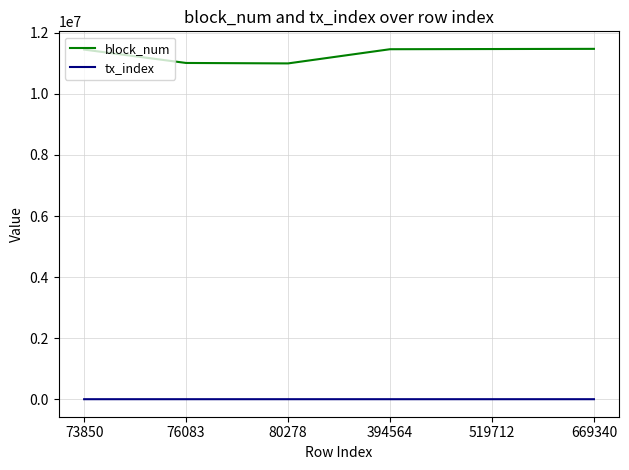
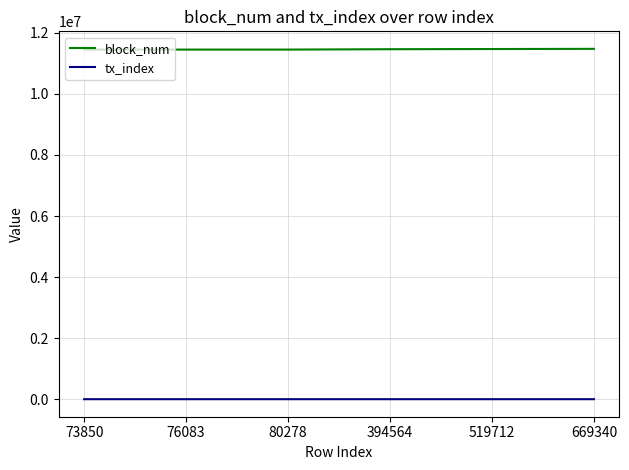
block_num, 76083: 11000000 -> 11500000
block_num, 80278: 11000000 -> 11500000
